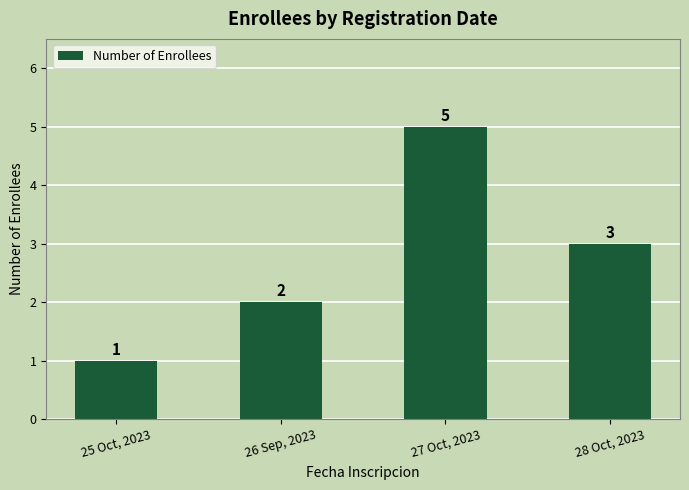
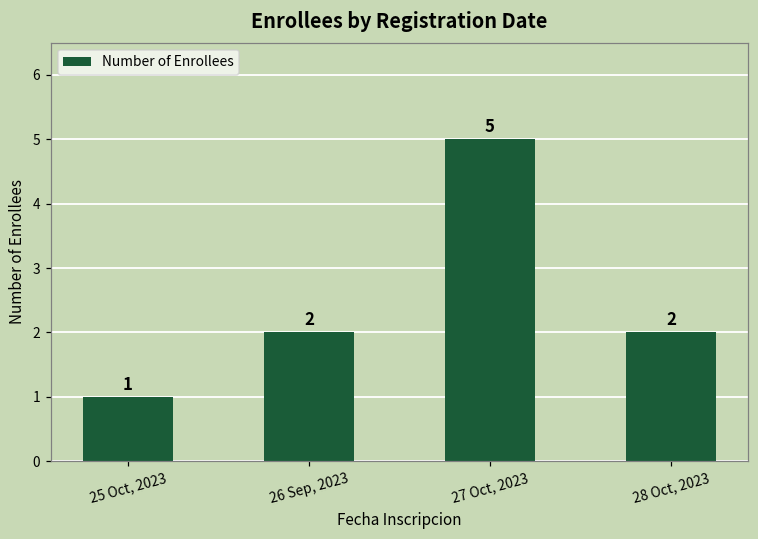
28 Oct, 2023: 3 -> 2
